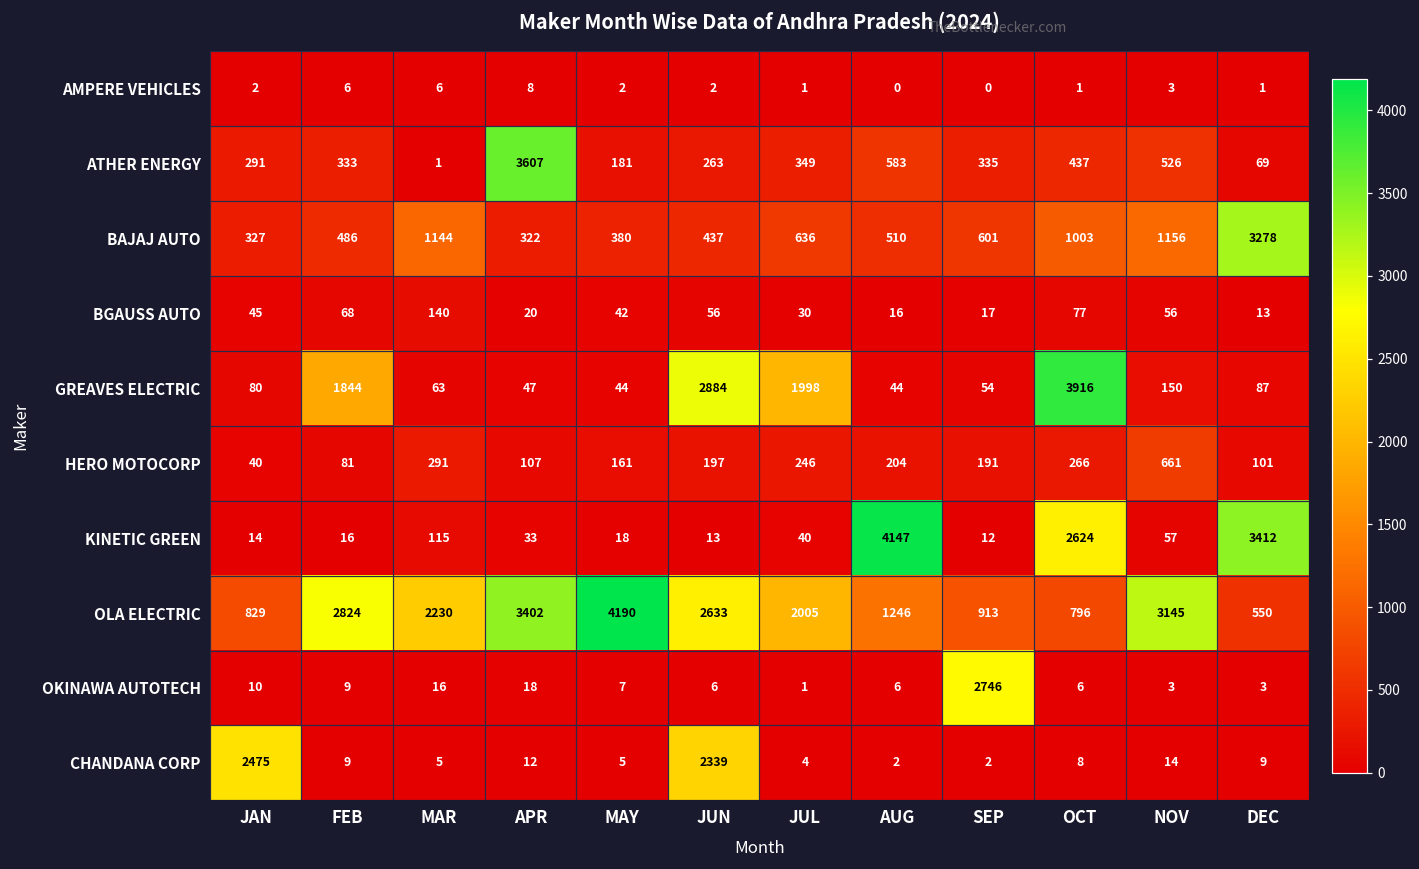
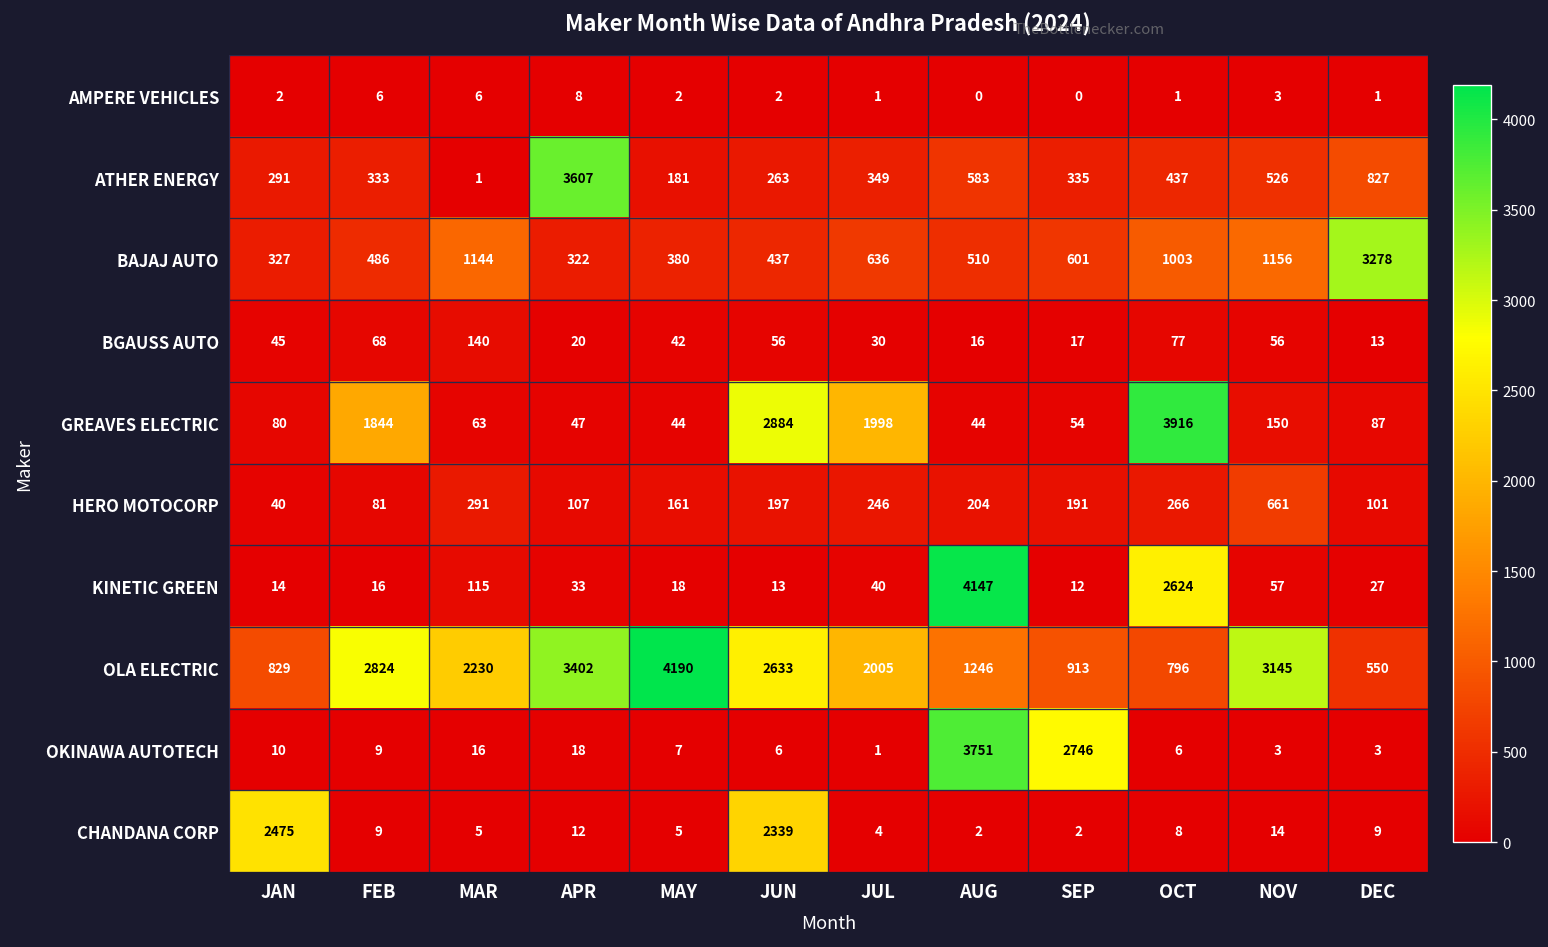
ATHER ENERGY, DEC: 69 -> 827
KINETIC GREEN, DEC: 3412 -> 27
OKINAWA AUTOTECH, AUG: 6 -> 3751
